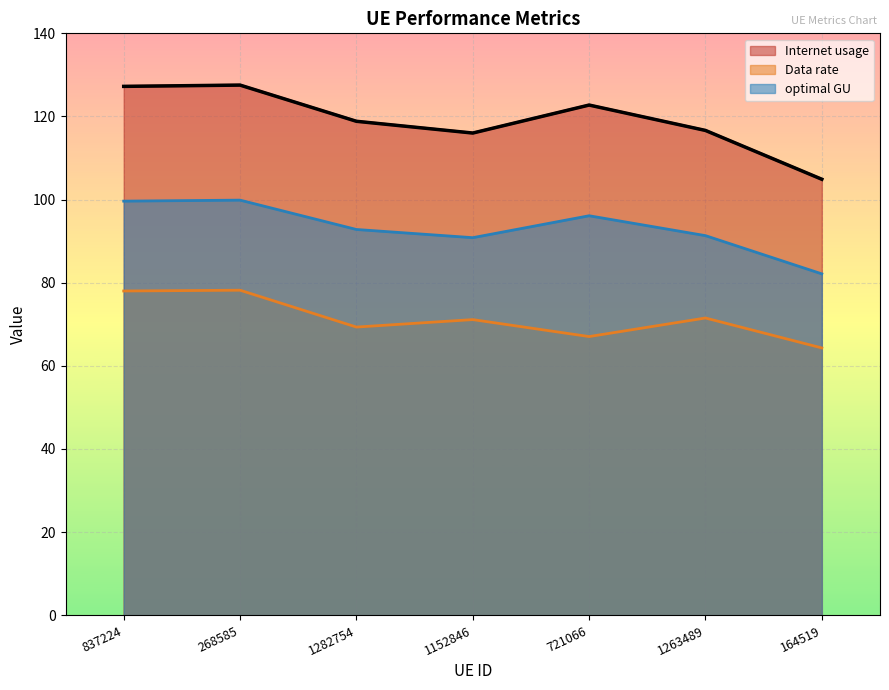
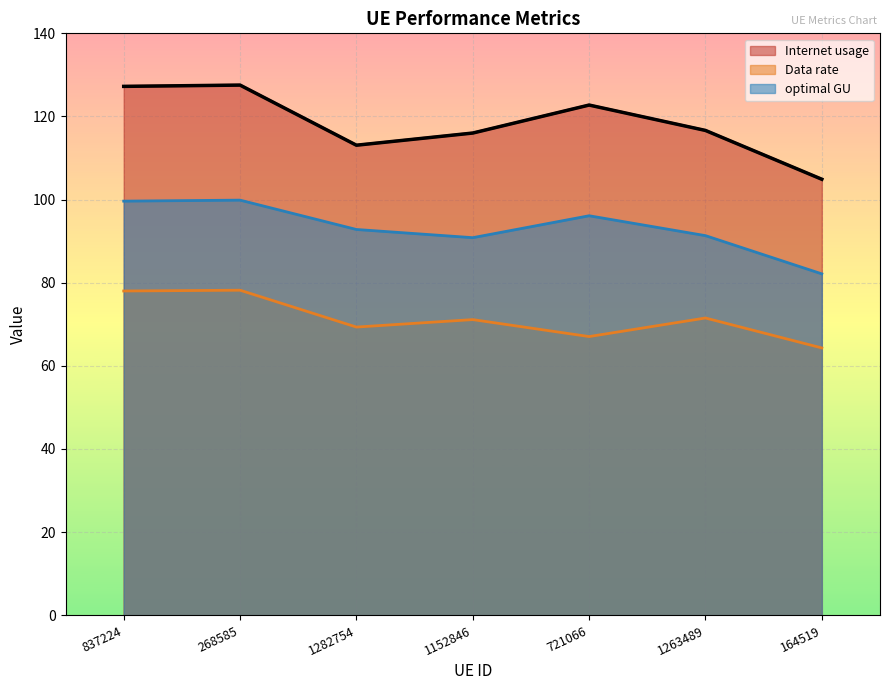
Internet usage, 1282754: 119 -> 113
